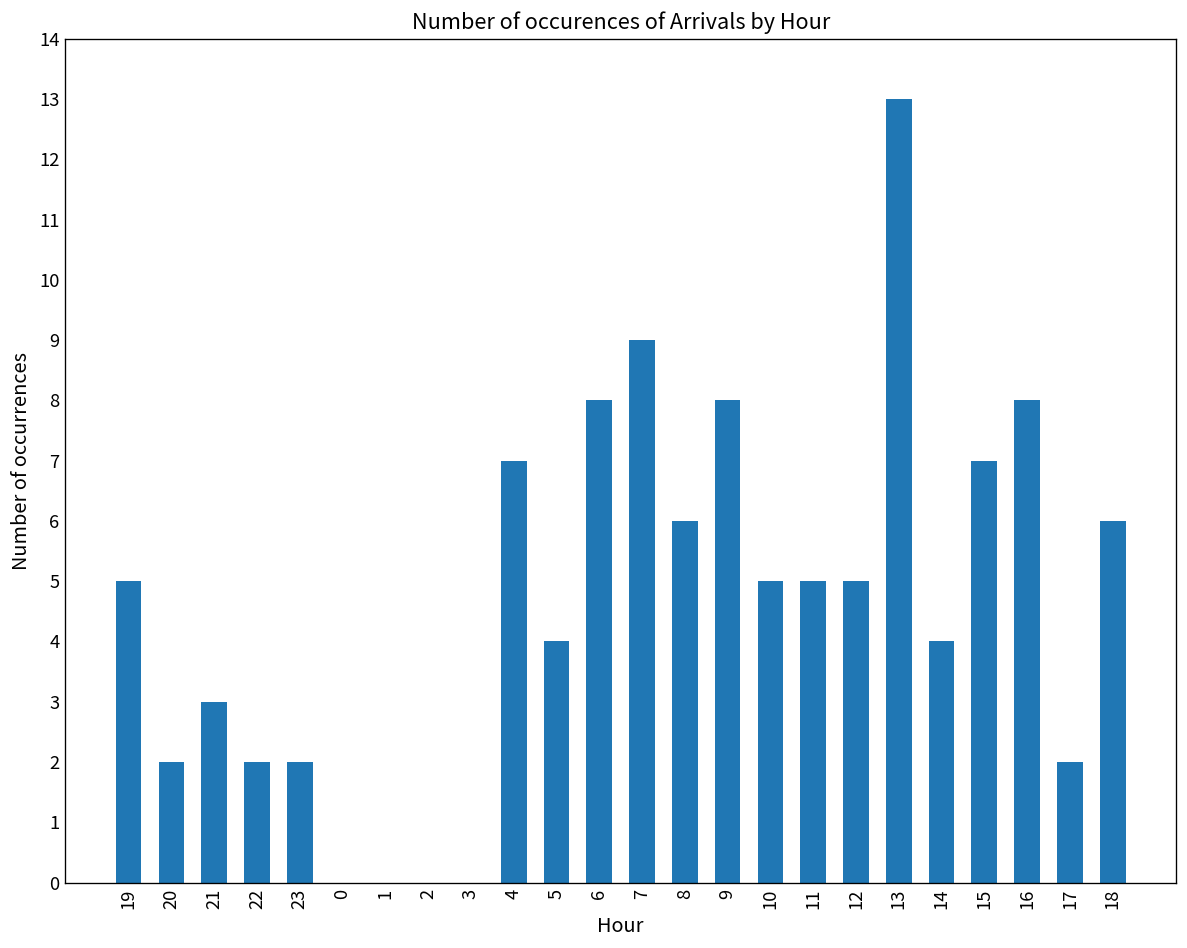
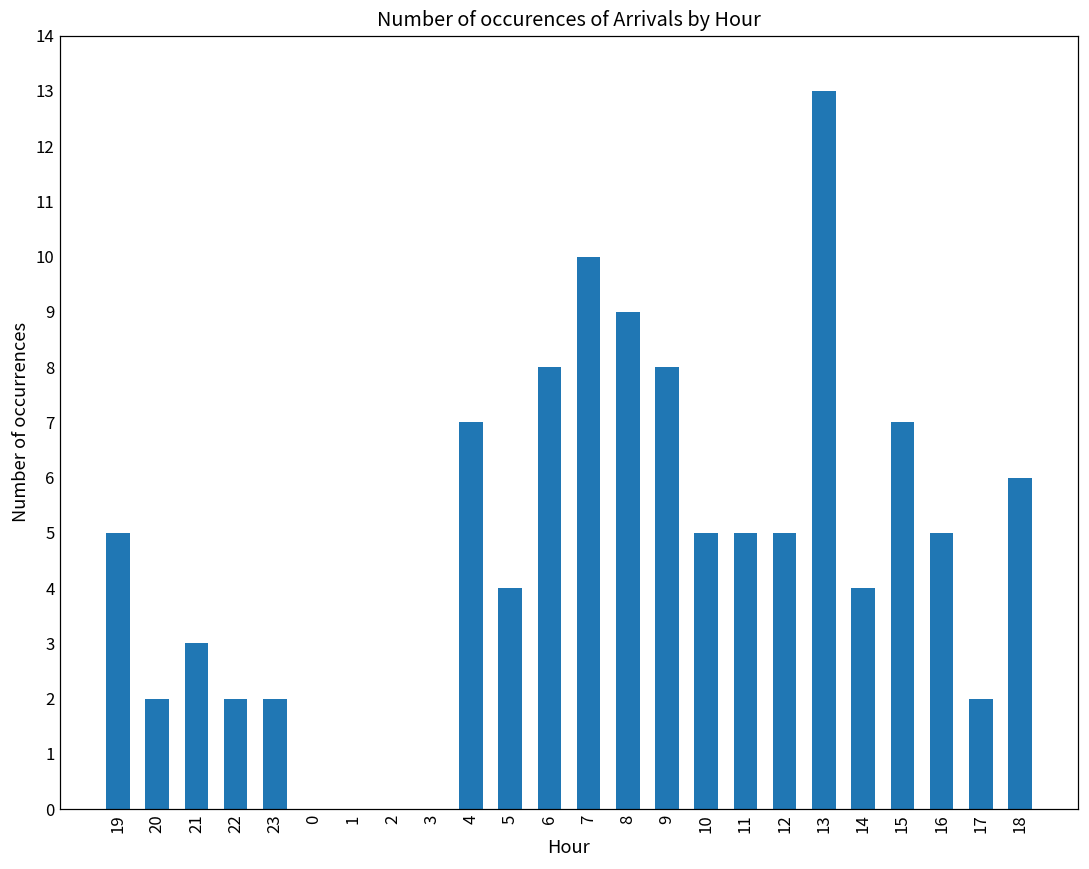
7: 9 -> 10
8: 6 -> 9
16: 8 -> 5
